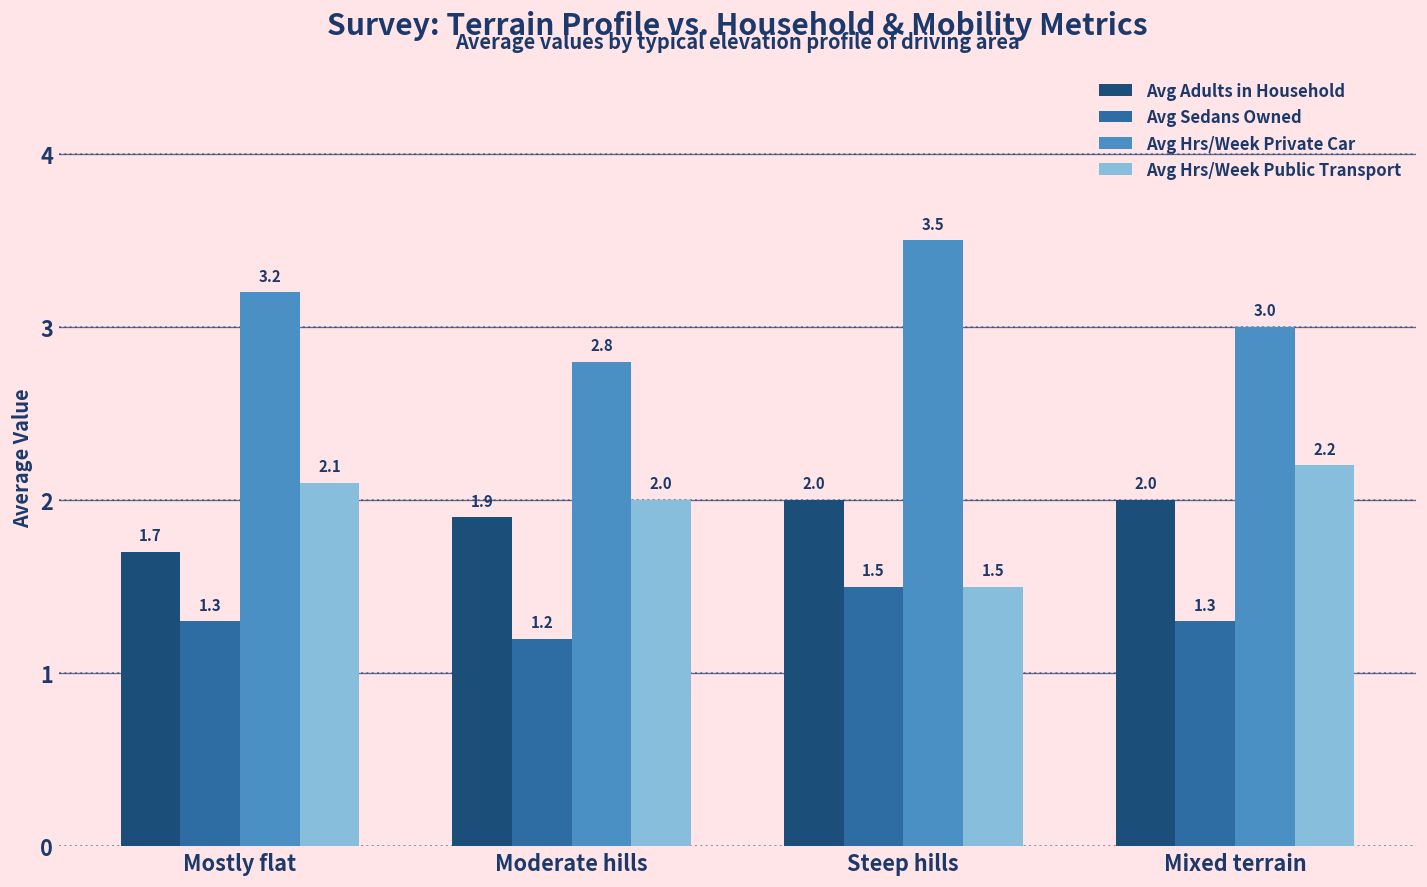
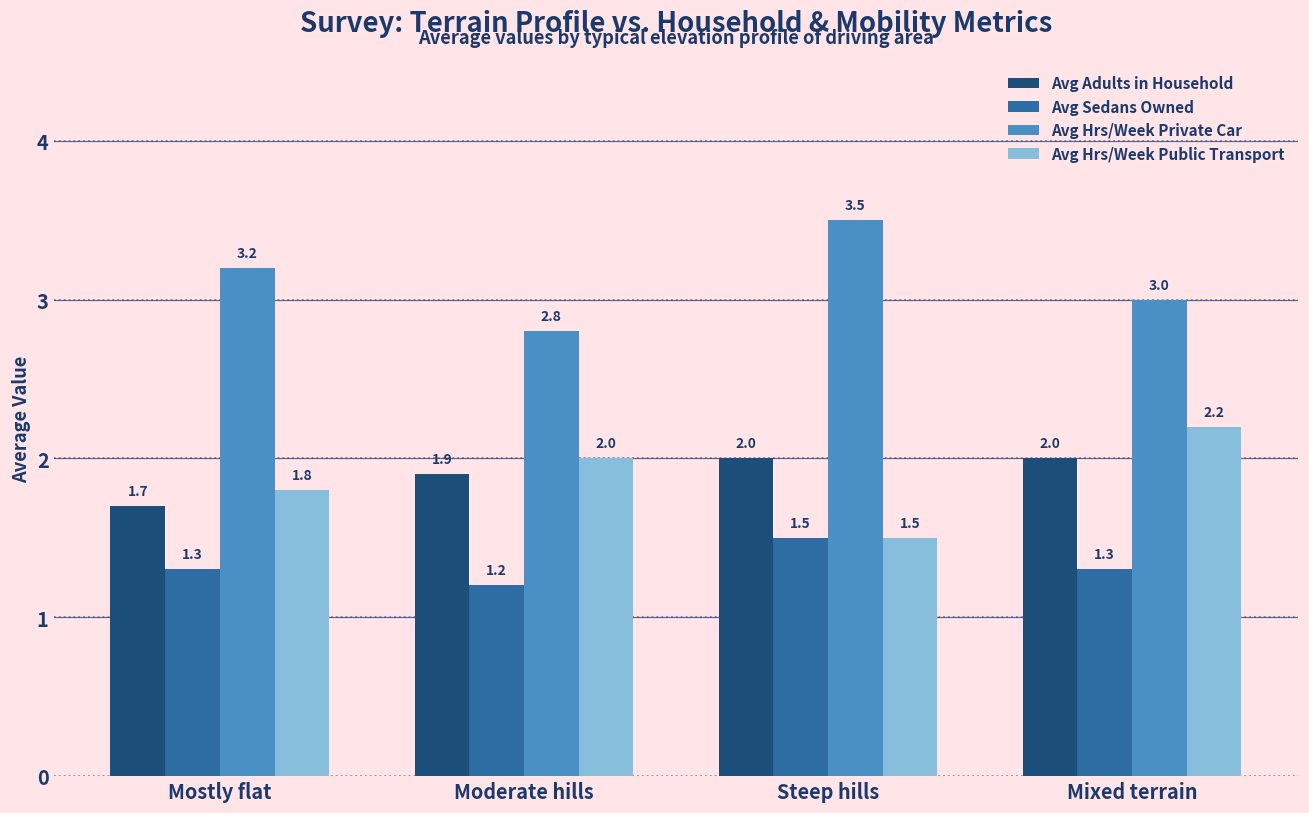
Avg Hrs/Week Public Transport, Mostly flat: 2.1 -> 1.8
